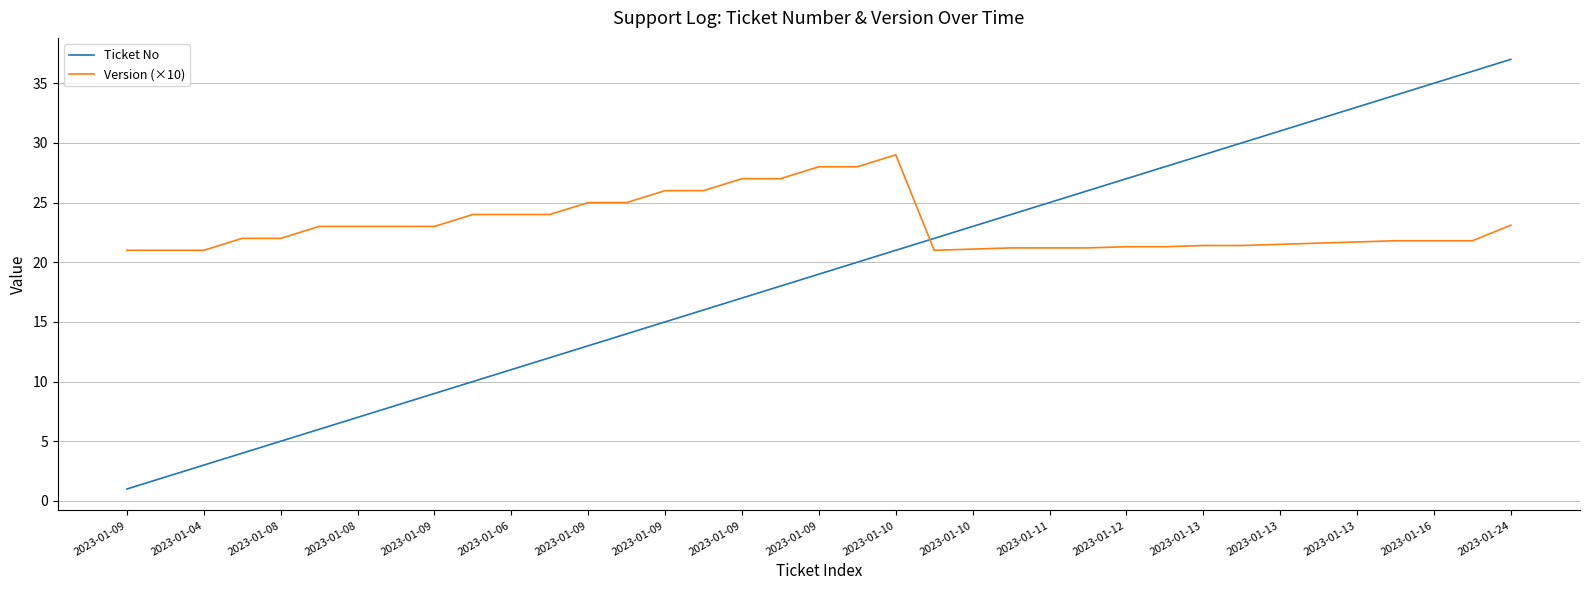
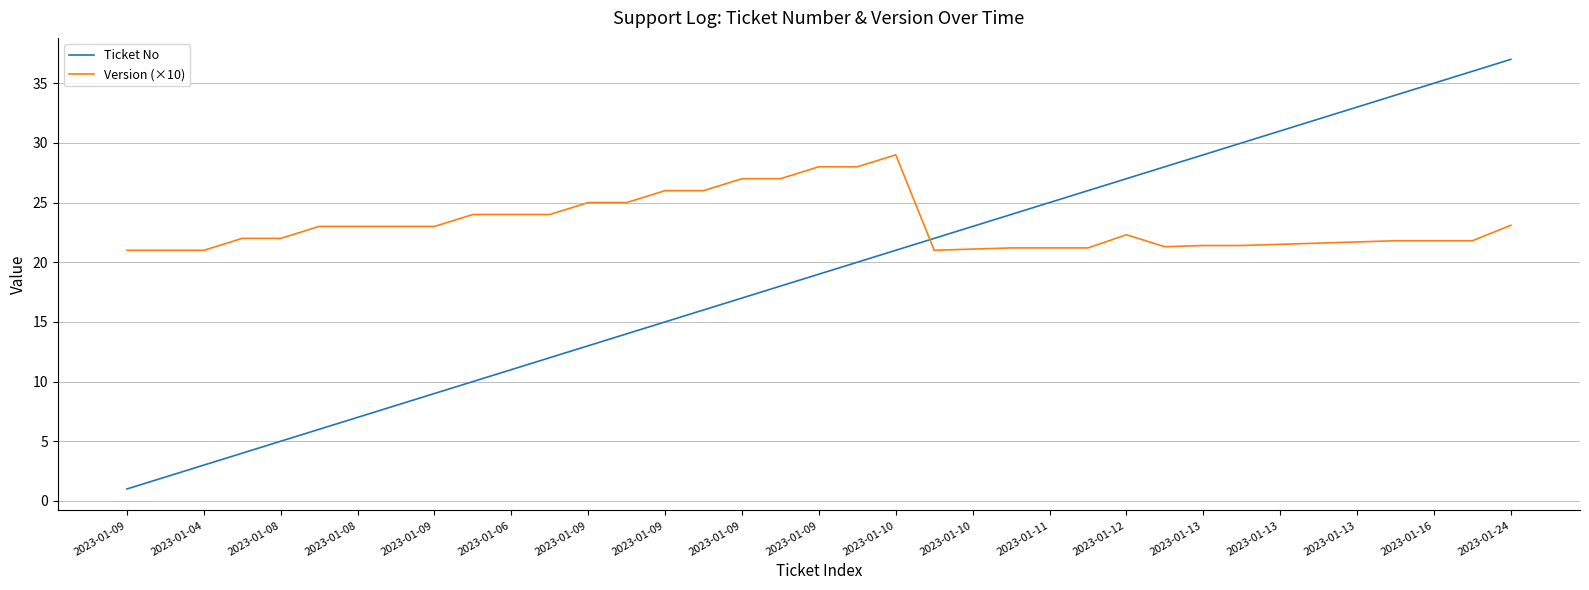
Version (×10), 2023-01-12: 21.3 -> 22.3
